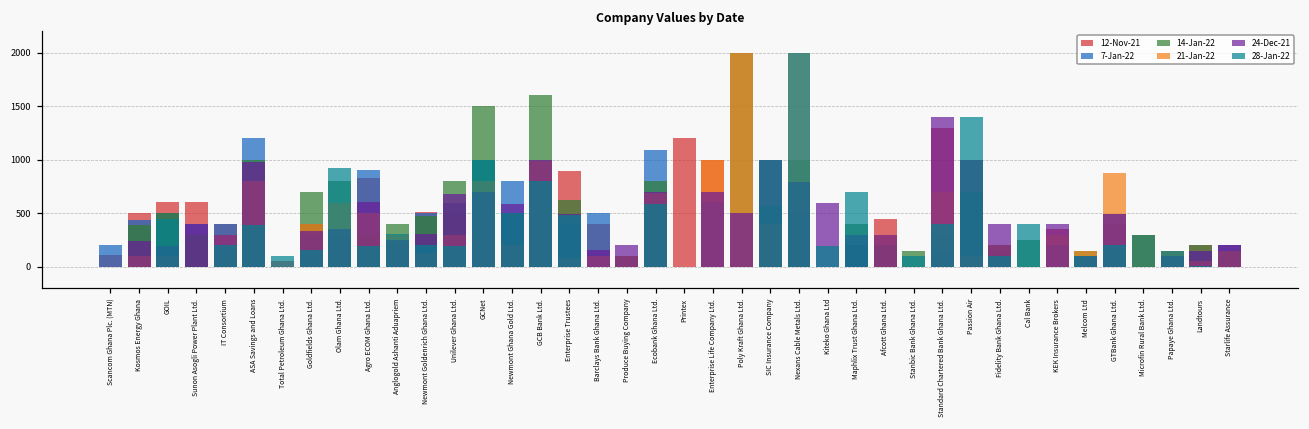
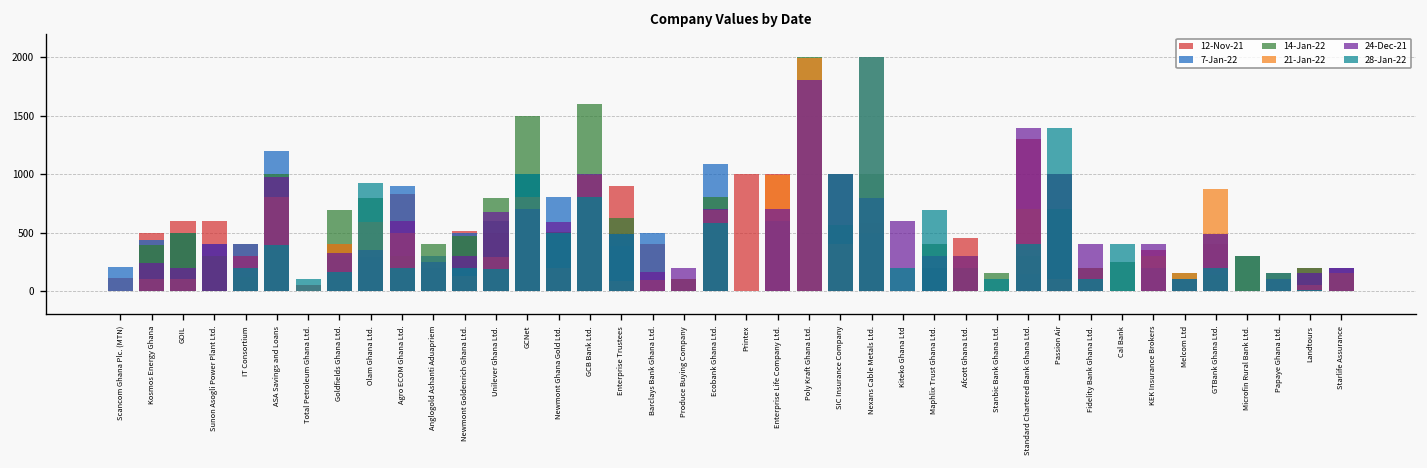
28-Jan-22, GOIL: 400 -> 0
12-Nov-21, Printex: 1200 -> 1000
24-Dec-21, Poly Kraft Ghana Ltd.: 500 -> 1800
